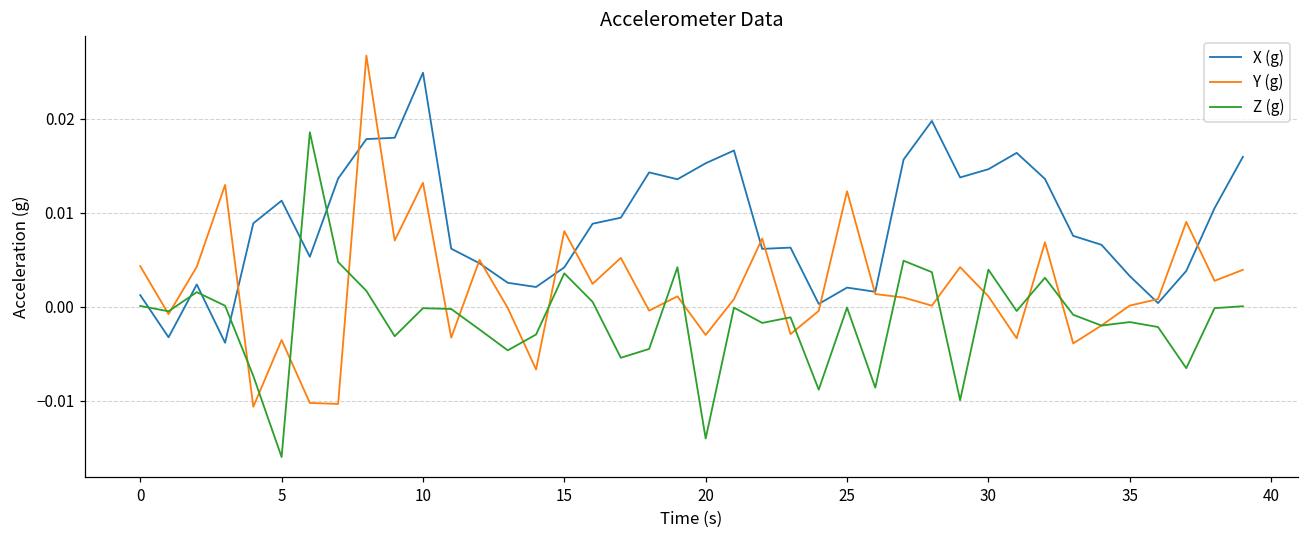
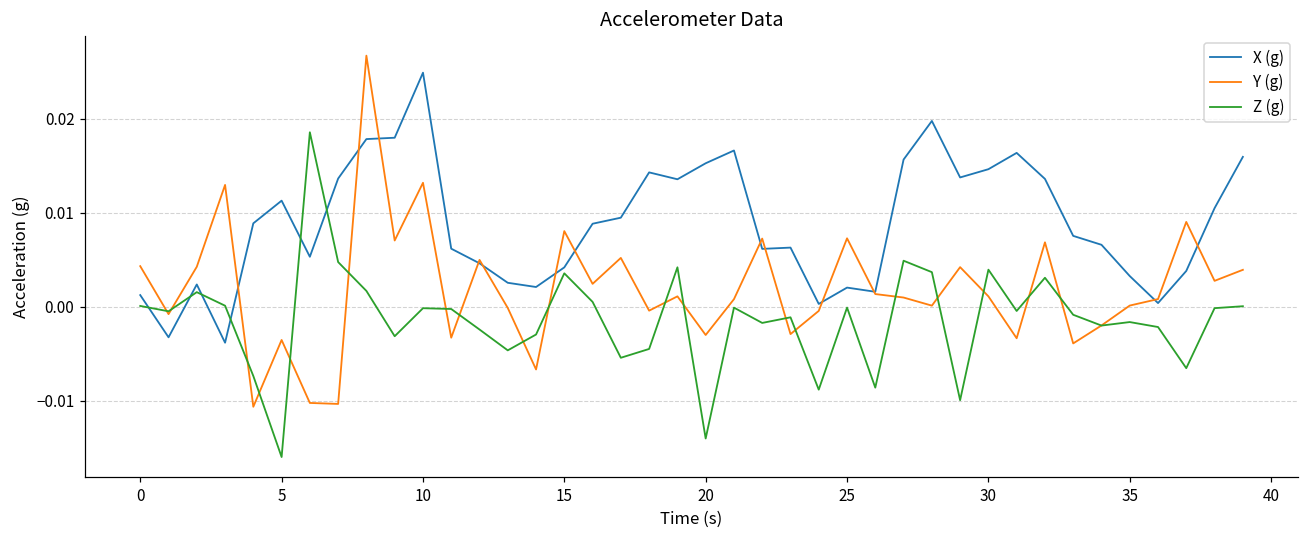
Y (g), 25: 0.012 -> 0.007
